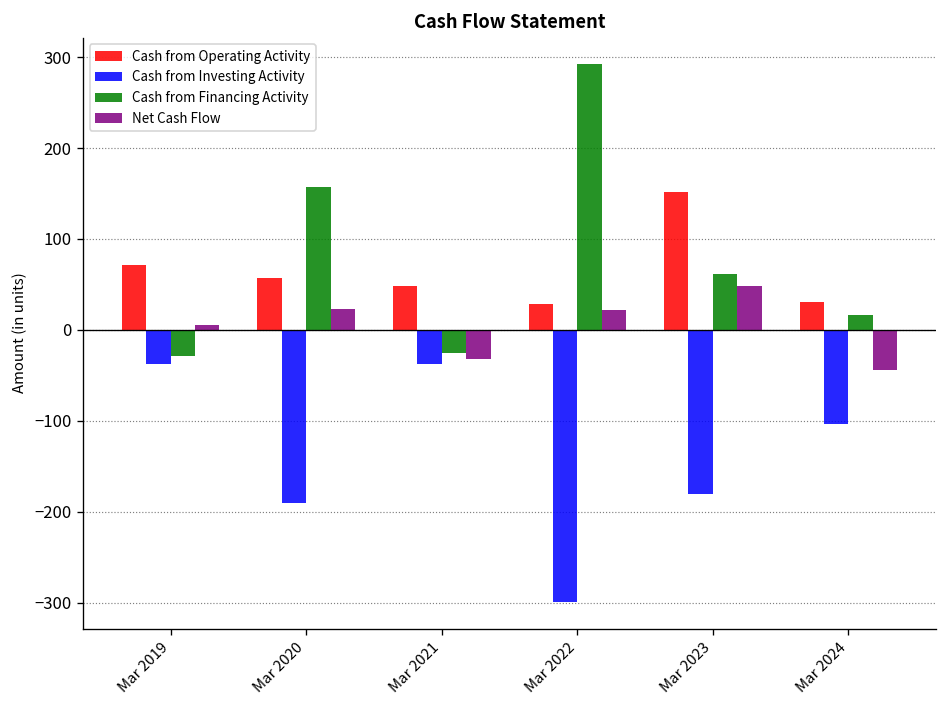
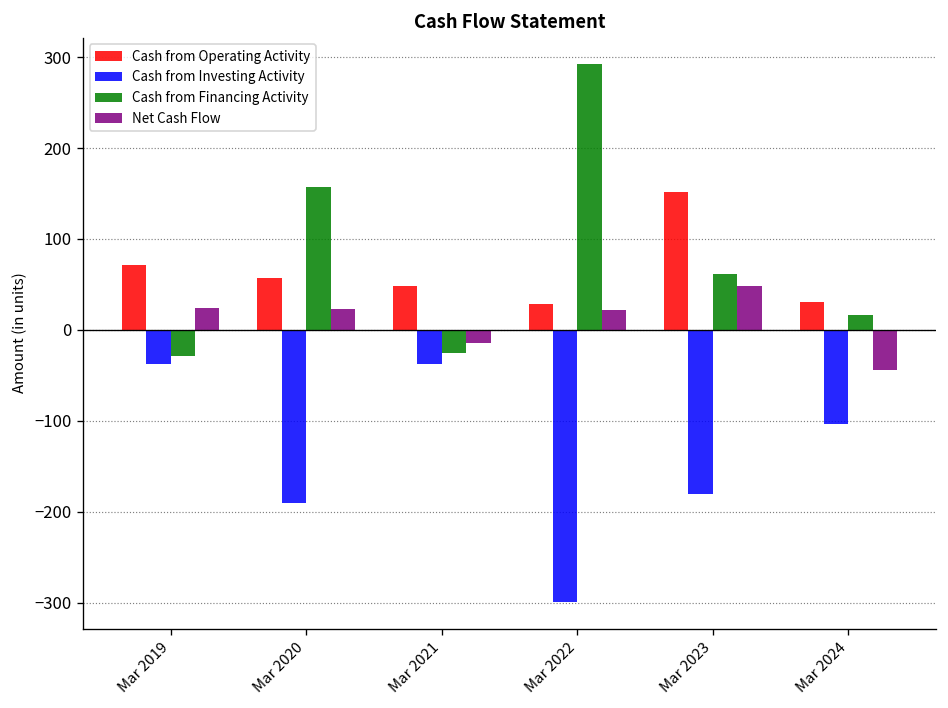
Net Cash Flow, Mar 2019: 10 -> 20
Net Cash Flow, Mar 2021: -30 -> -10
